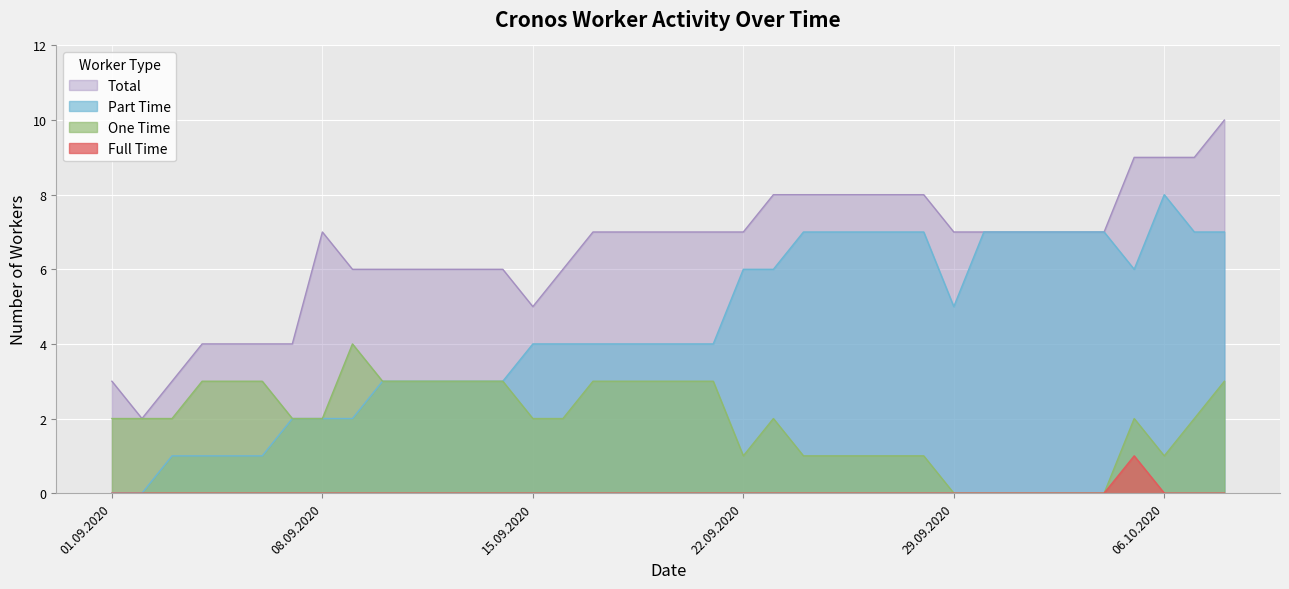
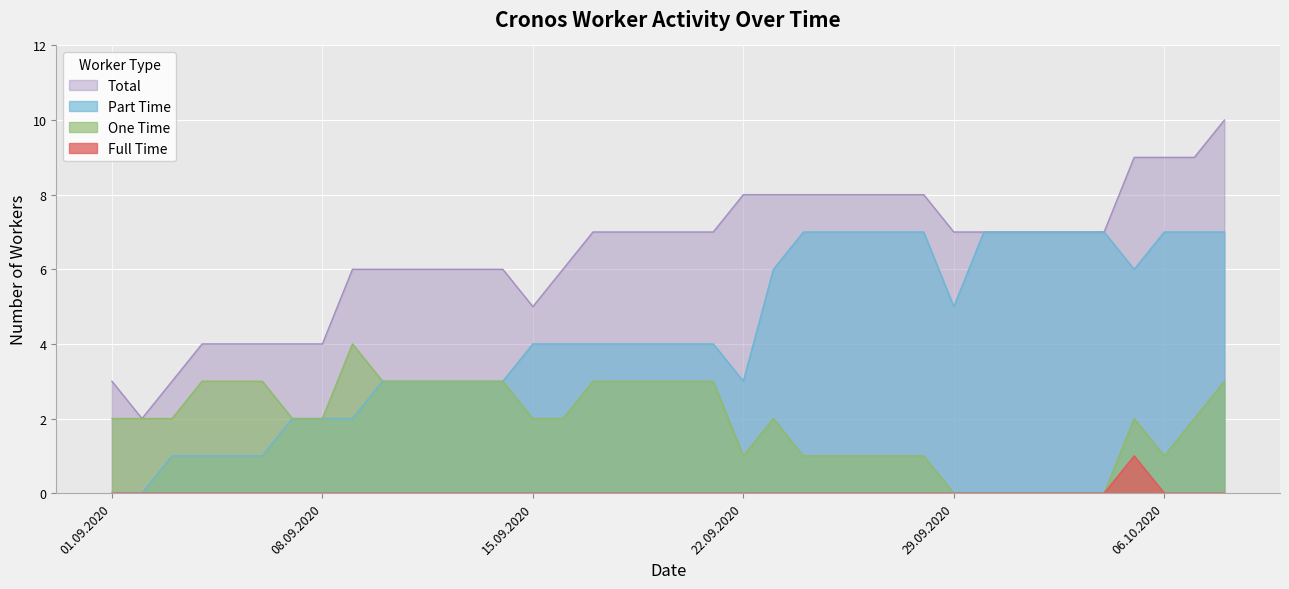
Total, 08.09.2020: 7 -> 4
Total, 22.09.2020: 7 -> 8
Part Time, 22.09.2020: 6 -> 3
Part Time, 06.10.2020: 8 -> 7
